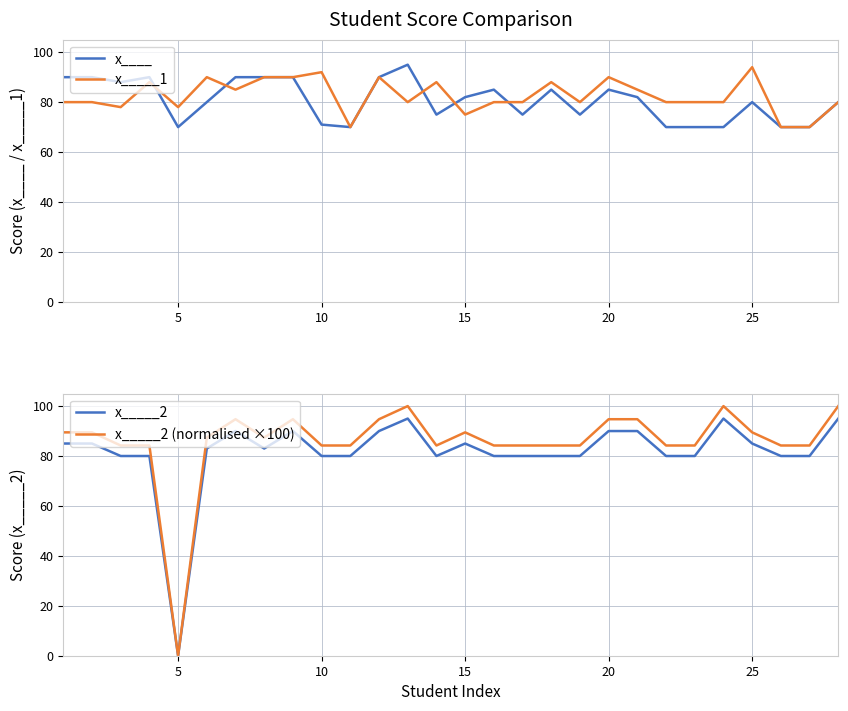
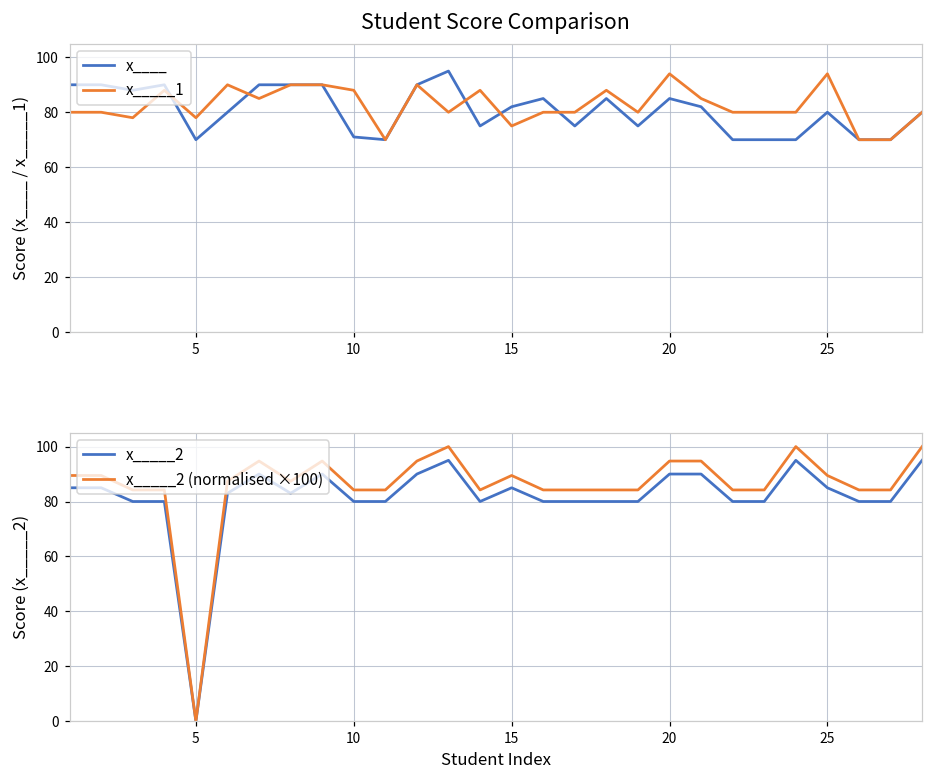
Student Score Comparison, x_____1, 10: 92 -> 88
Student Score Comparison, x_____1, 20: 90 -> 94
